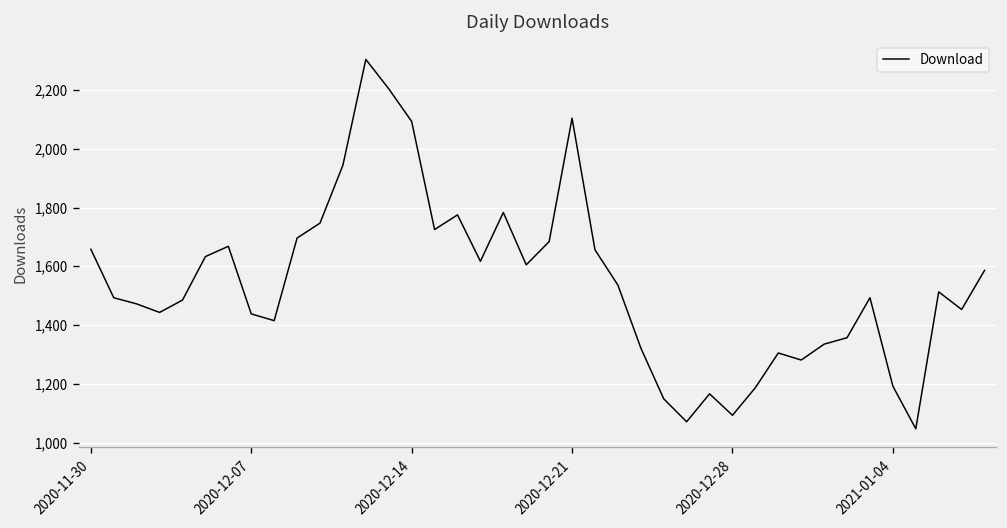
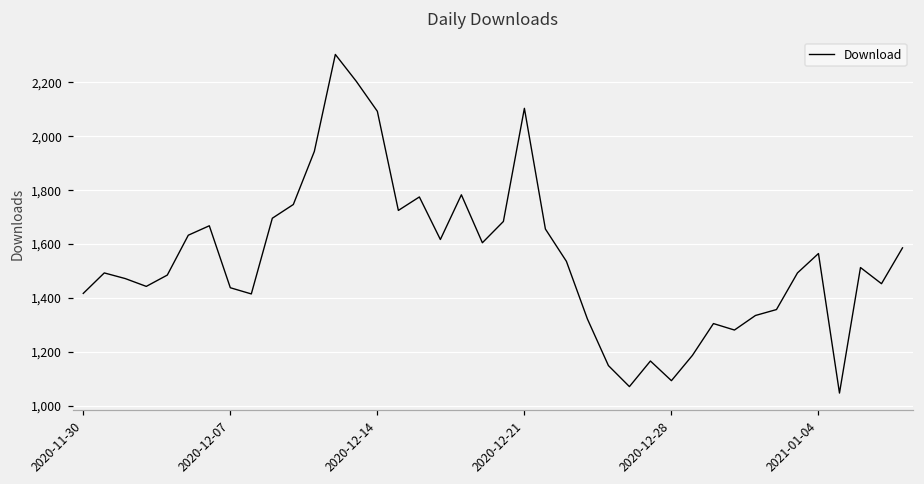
2020-11-30: 1,660 -> 1,420
2021-01-04: 1,190 -> 1,570
